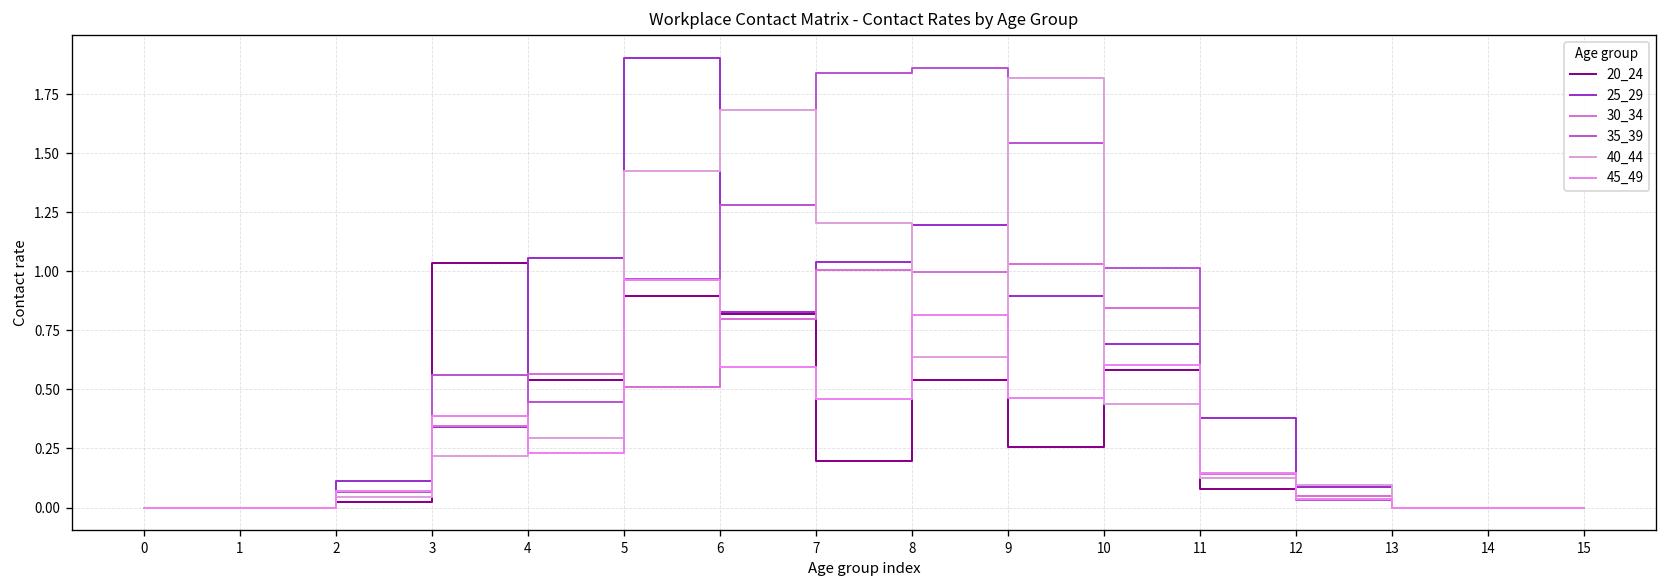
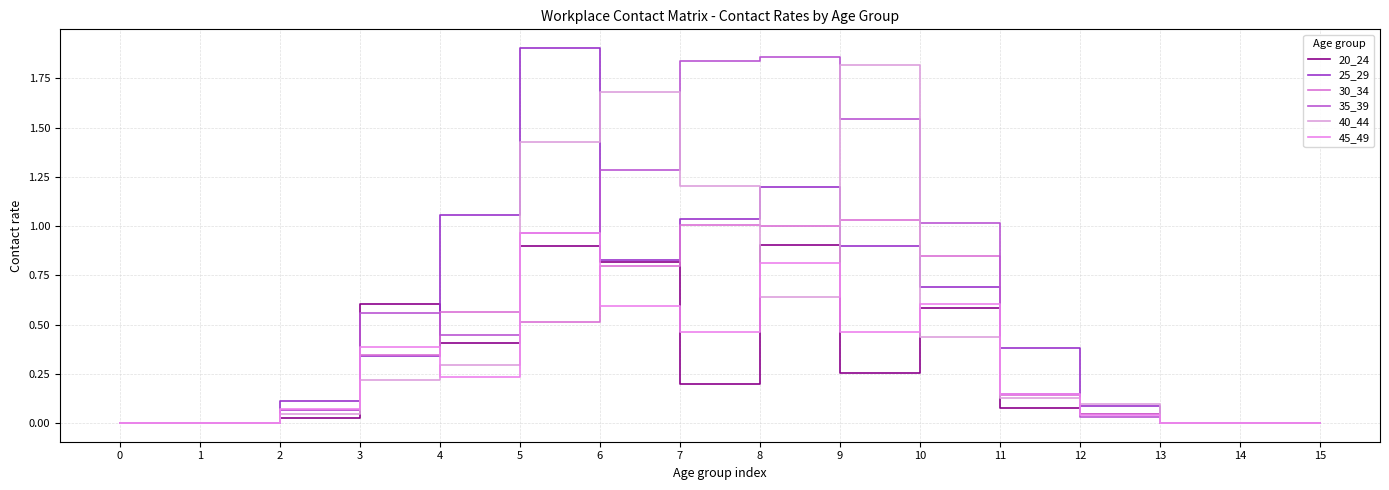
20_24, 3: 1.03 -> 0.60
20_24, 4: 0.54 -> 0.41
20_24, 8: 0.54 -> 0.90
